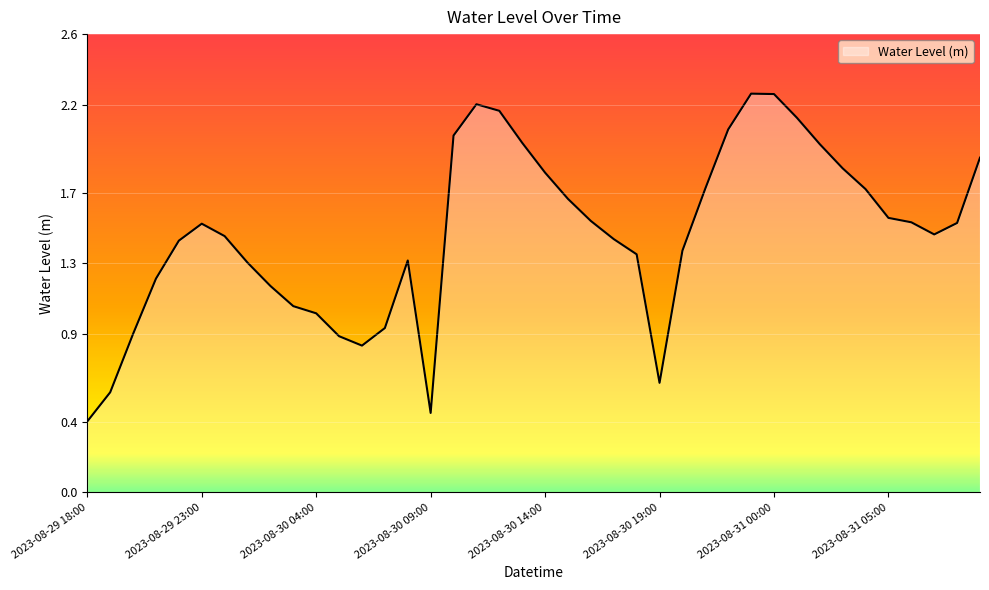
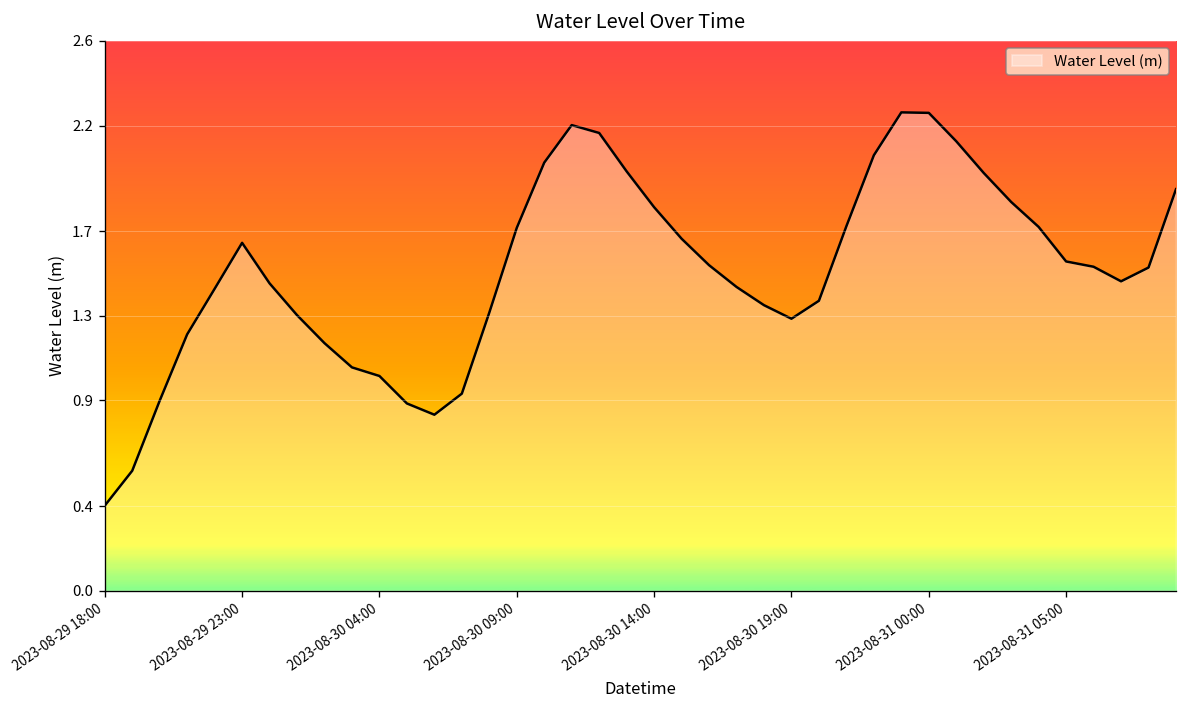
2023-08-29 23:00: 1.52 -> 1.65
2023-08-30 09:00: 0.45 -> 1.72
2023-08-30 19:00: 0.62 -> 1.29
